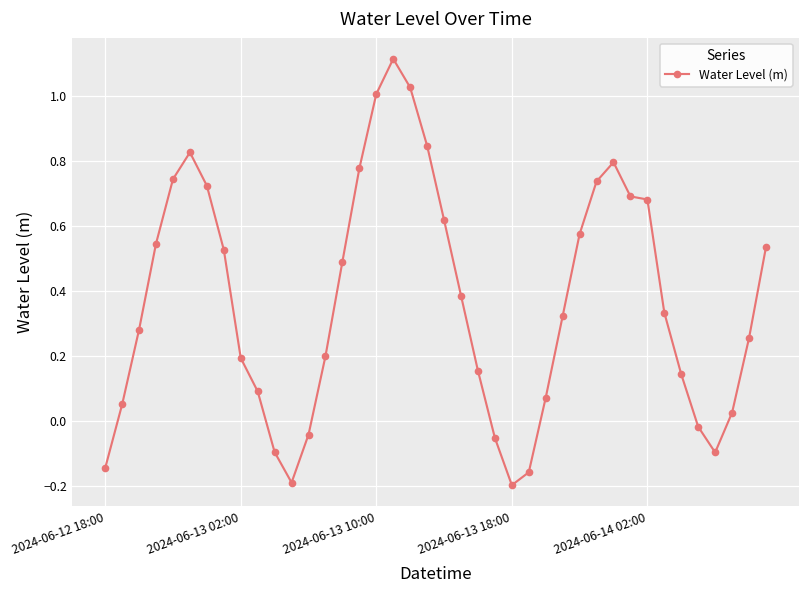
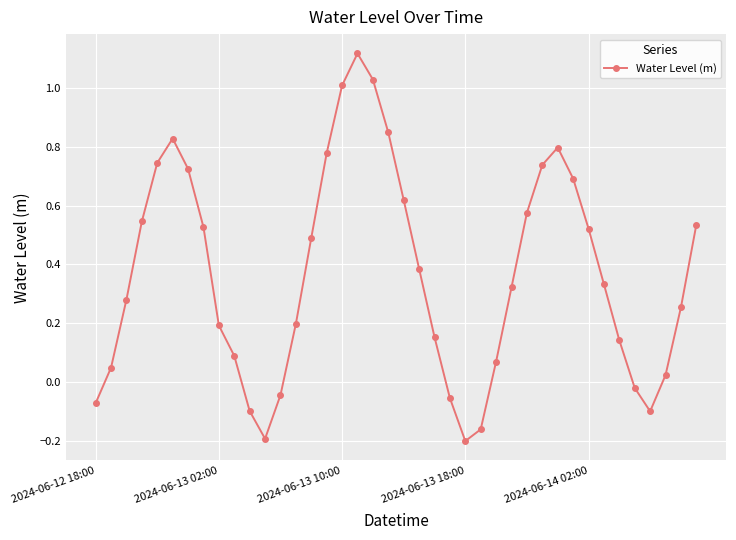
2024-06-12 18:00: -0.15 -> -0.07
2024-06-14 02:00: 0.68 -> 0.52
